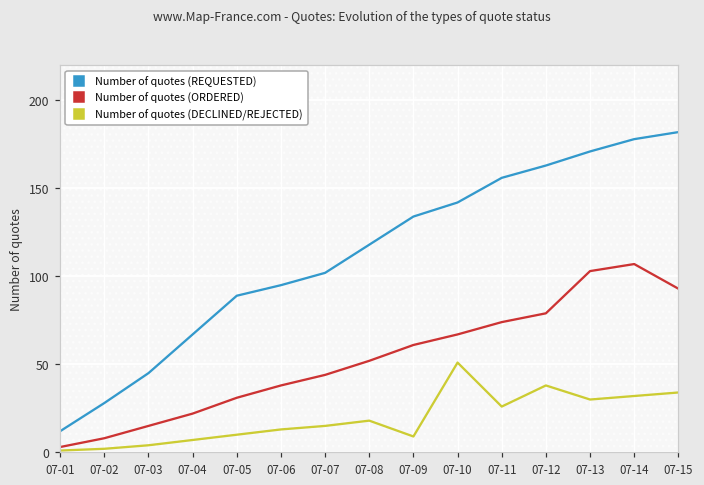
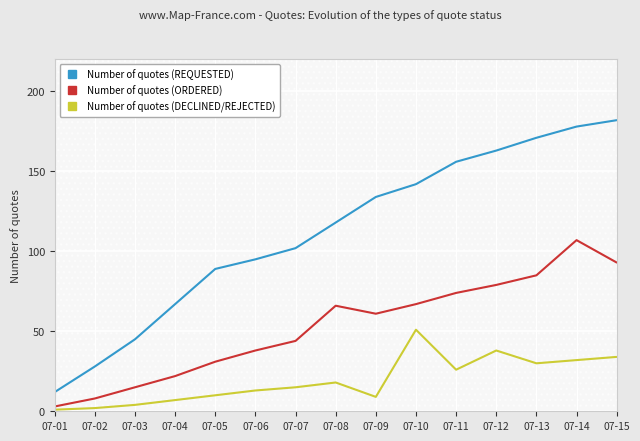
Number of quotes (ORDERED), 07-08: 52 -> 66
Number of quotes (ORDERED), 07-13: 103 -> 85
